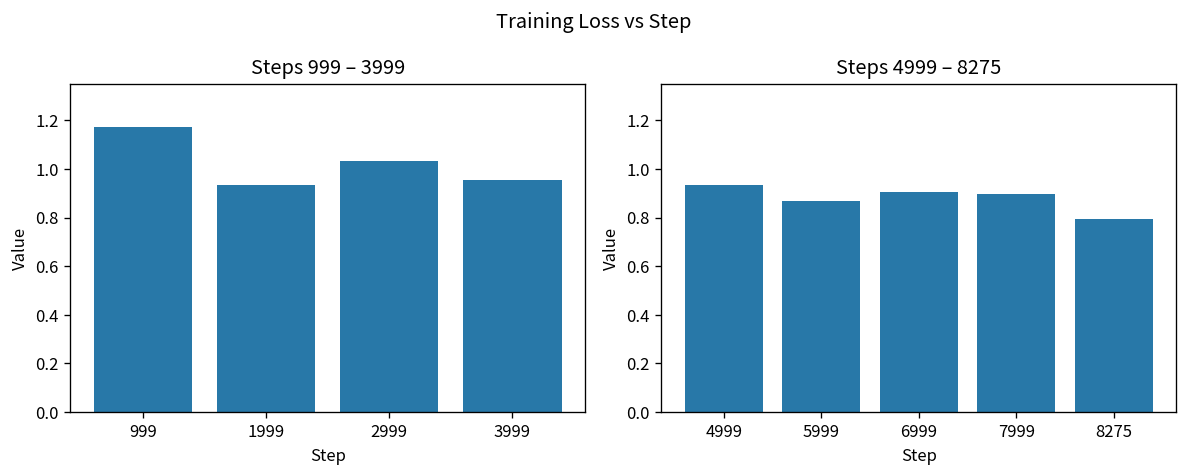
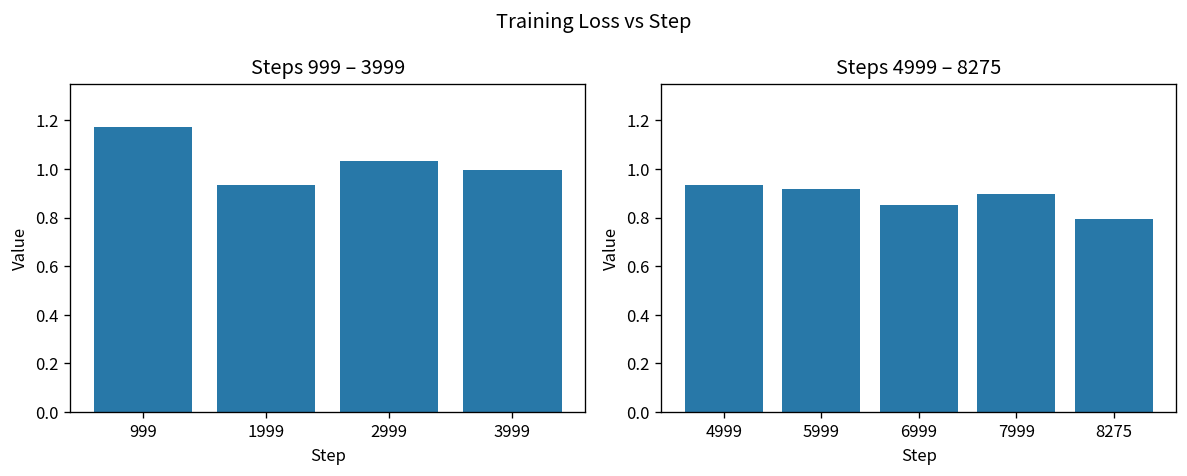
Steps 999 – 3999, 3999: 0.96 -> 1.00
Steps 4999 – 8275, 5999: 0.87 -> 0.92
Steps 4999 – 8275, 6999: 0.90 -> 0.85
